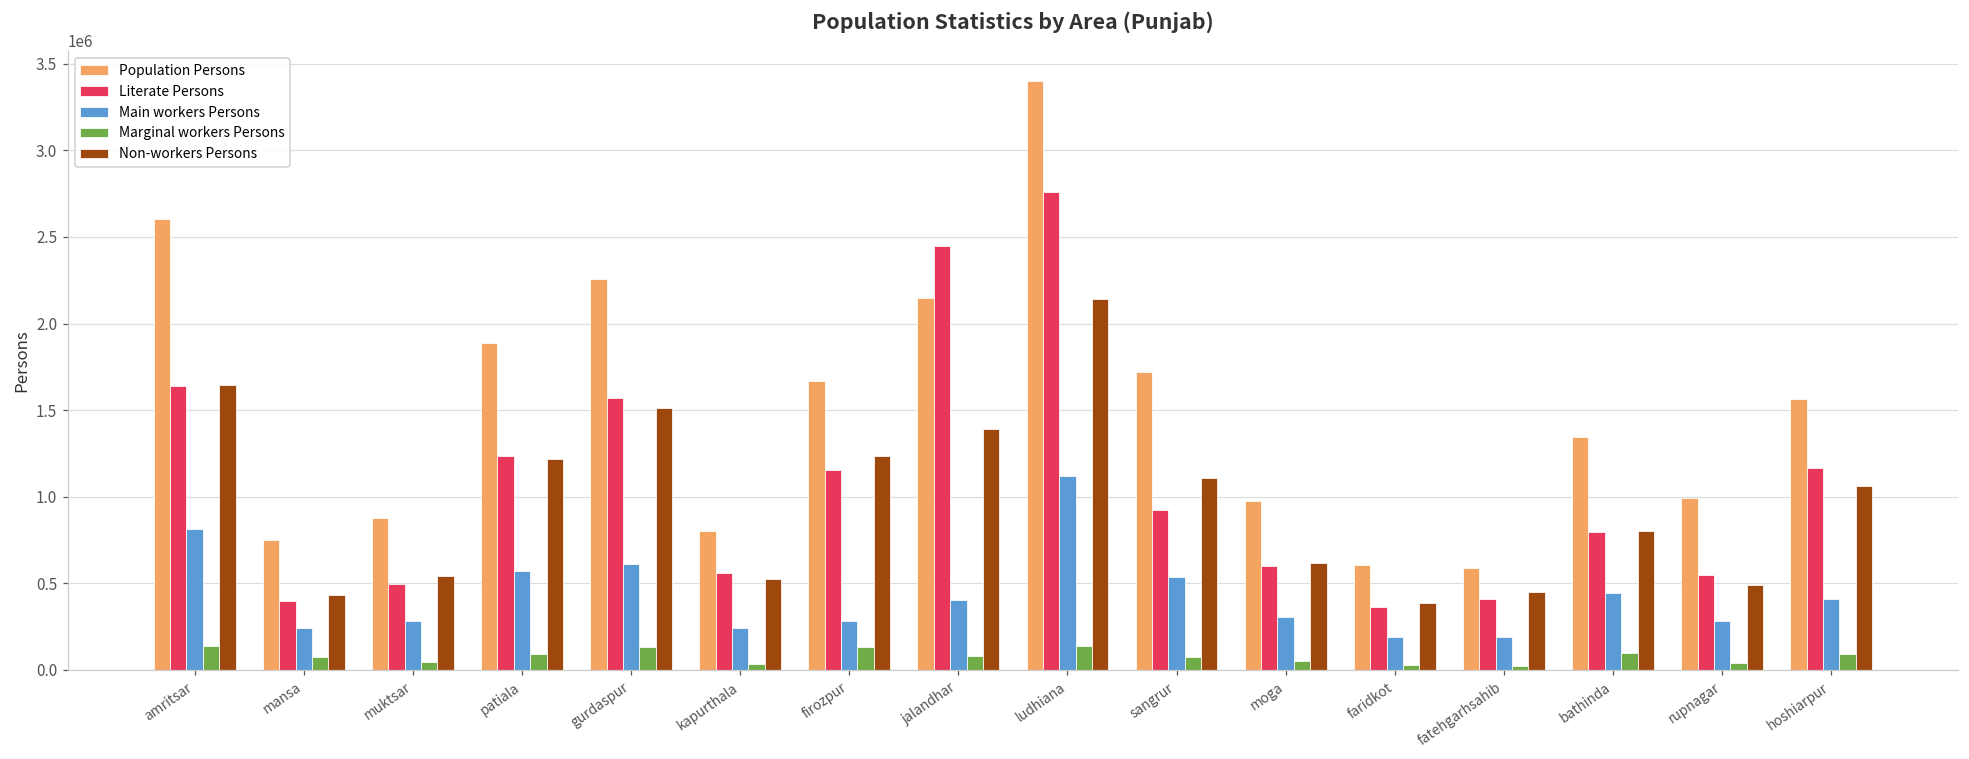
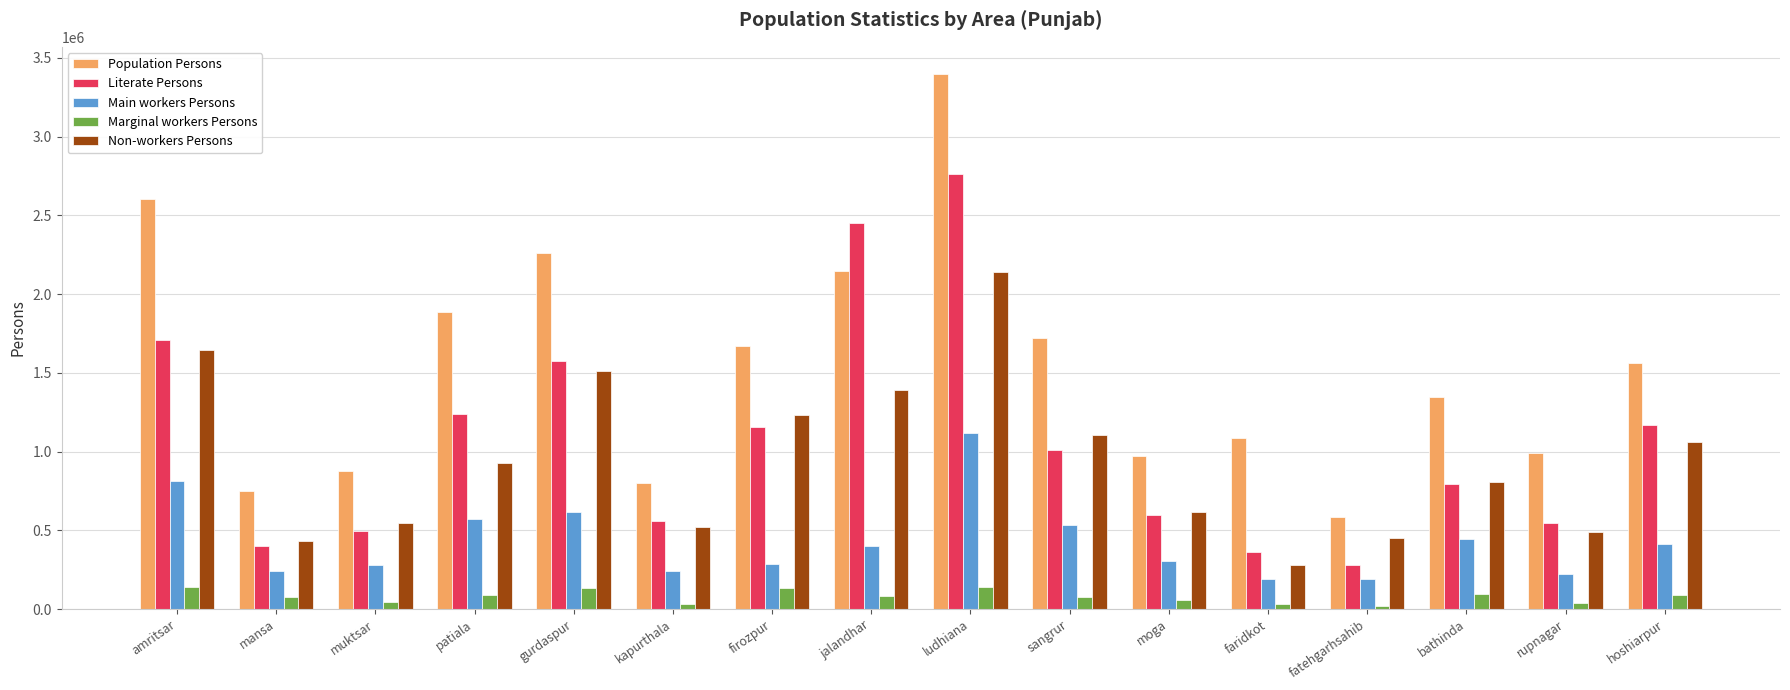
Literate Persons, amritsar: 1640000 -> 1710000
Non-workers Persons, patiala: 1220000 -> 930000
Literate Persons, sangrur: 920000 -> 1010000
Population Persons, faridkot: 600000 -> 1090000
Non-workers Persons, faridkot: 380000 -> 280000
Literate Persons, fatehgarhsahib: 410000 -> 280000
Main workers Persons, rupnagar: 280000 -> 220000
